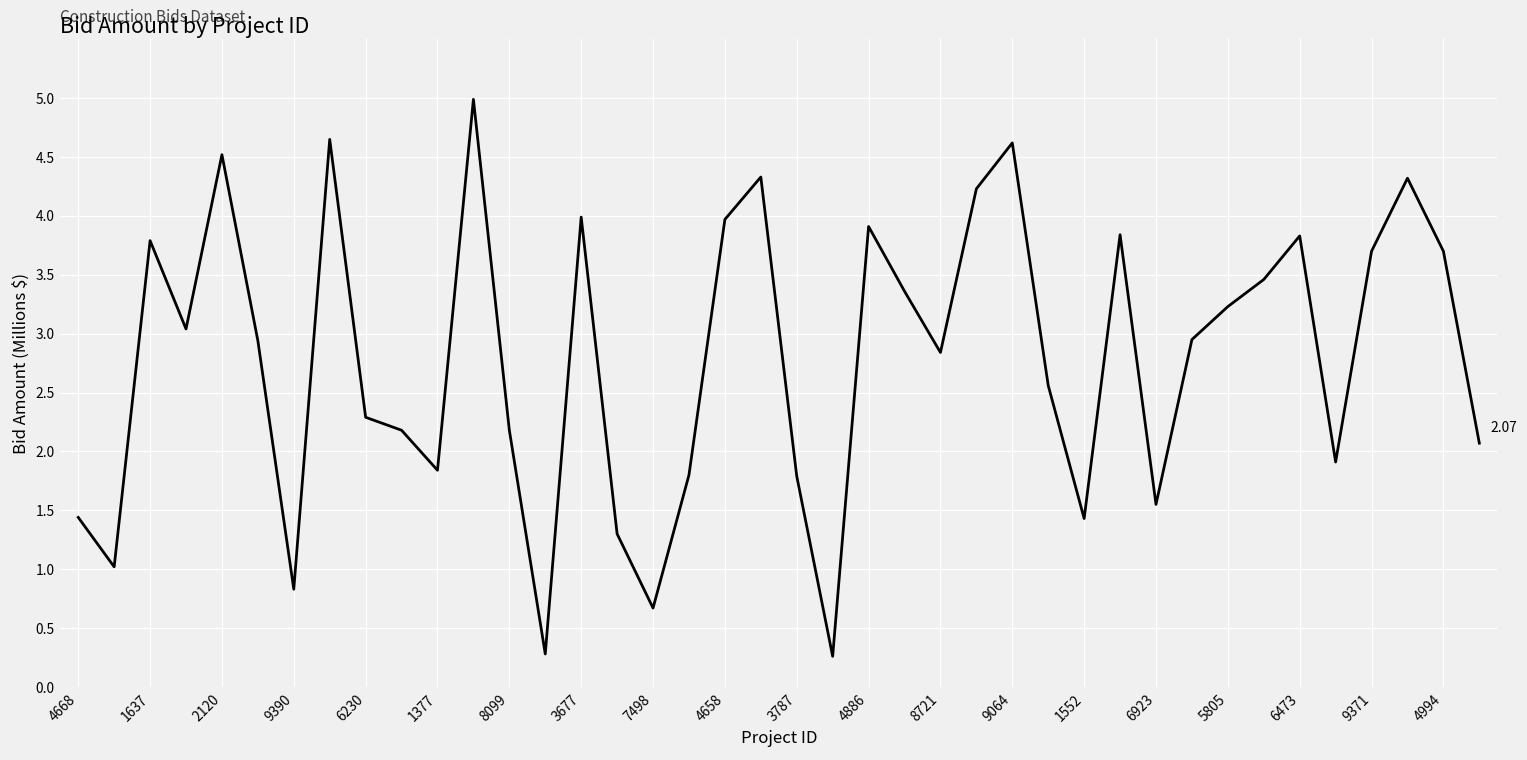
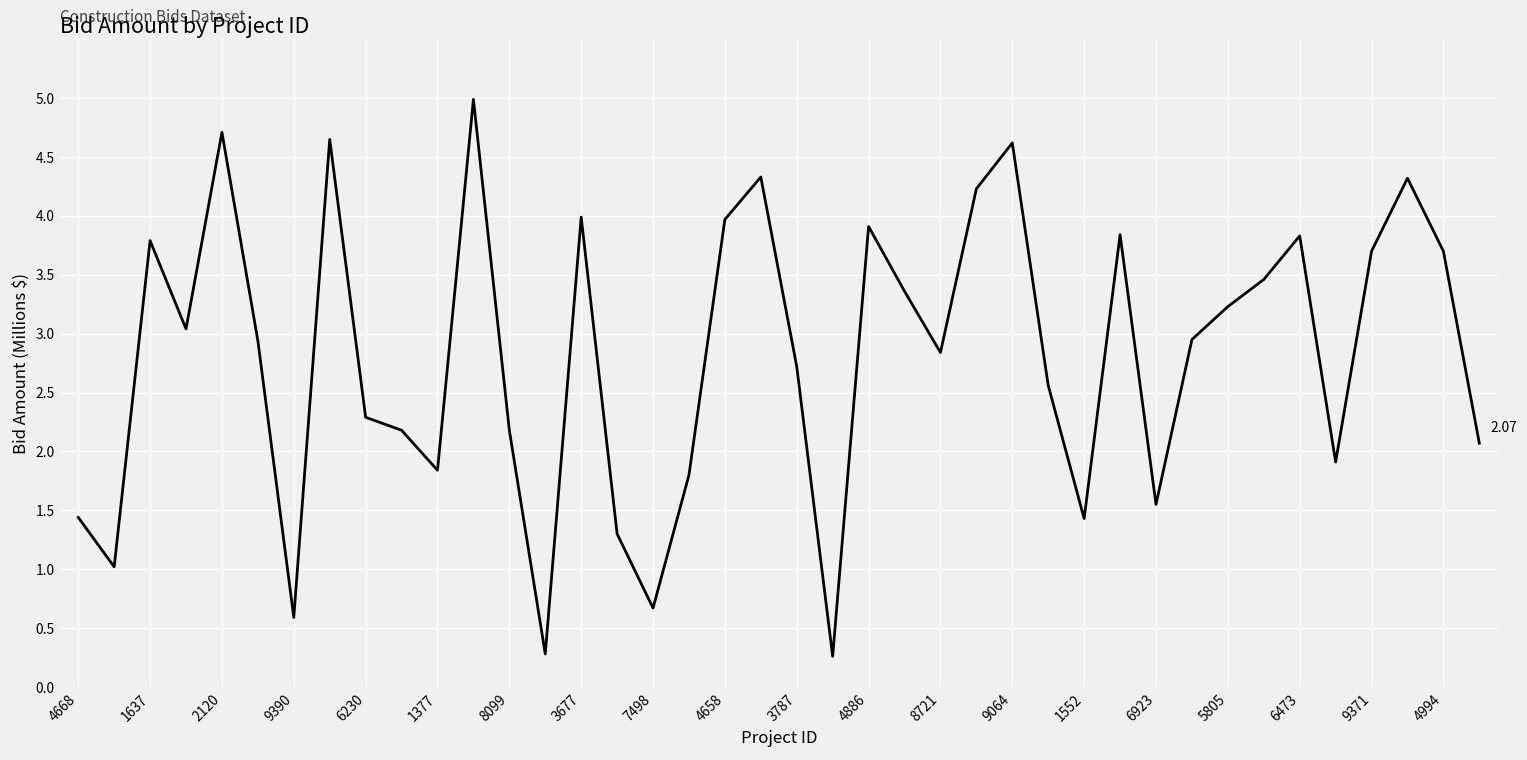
2120: 4.52 -> 4.71
9390: 0.83 -> 0.59
3787: 1.79 -> 2.72
